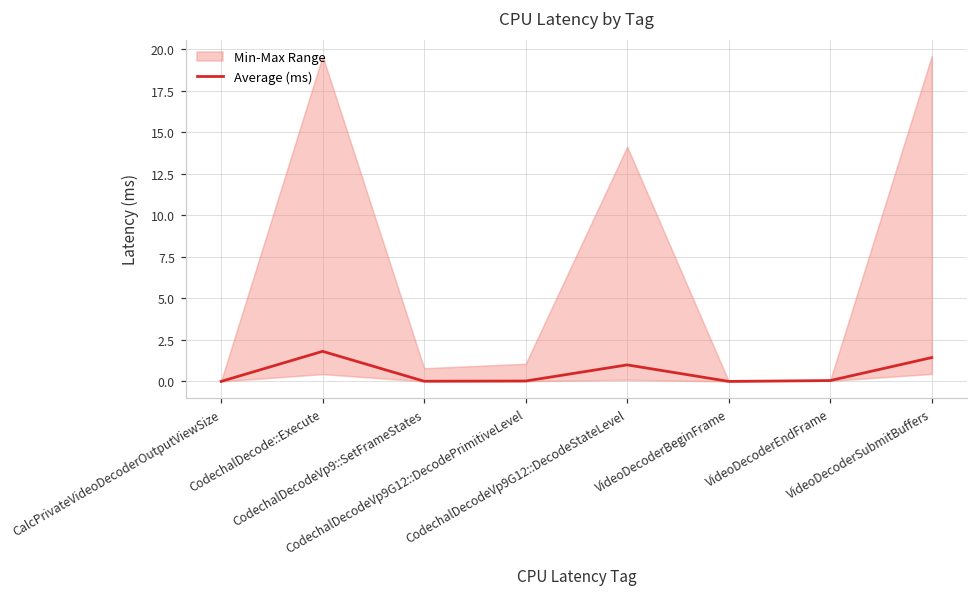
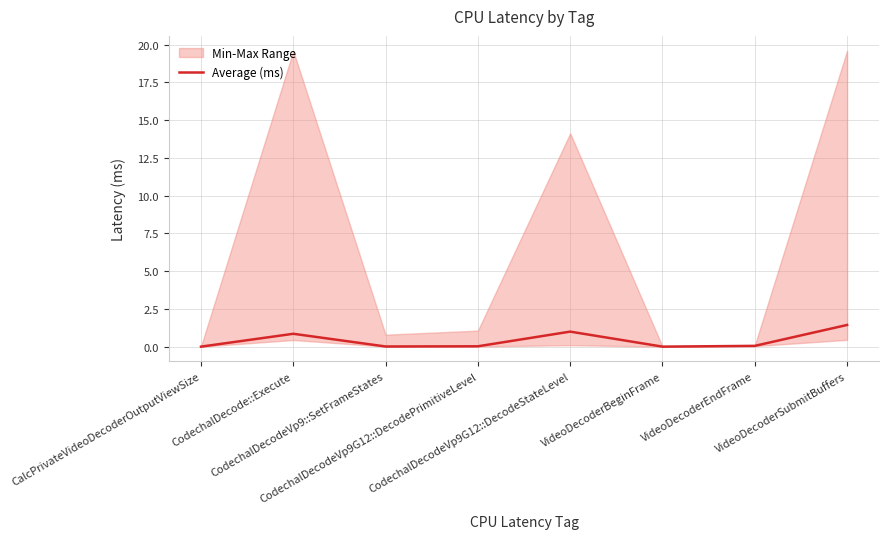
Average (ms), CodechalDecode::Execute: 1.8 -> 0.9
